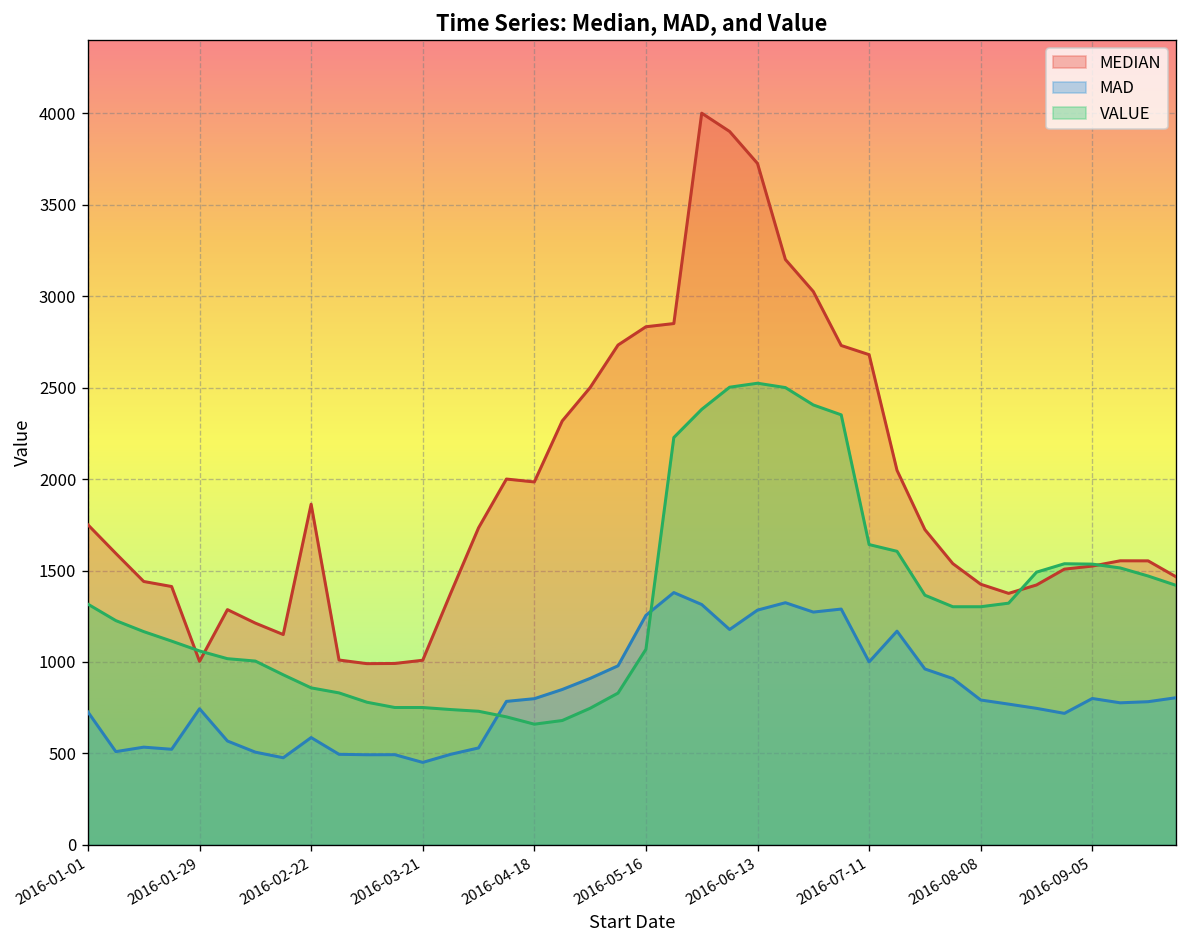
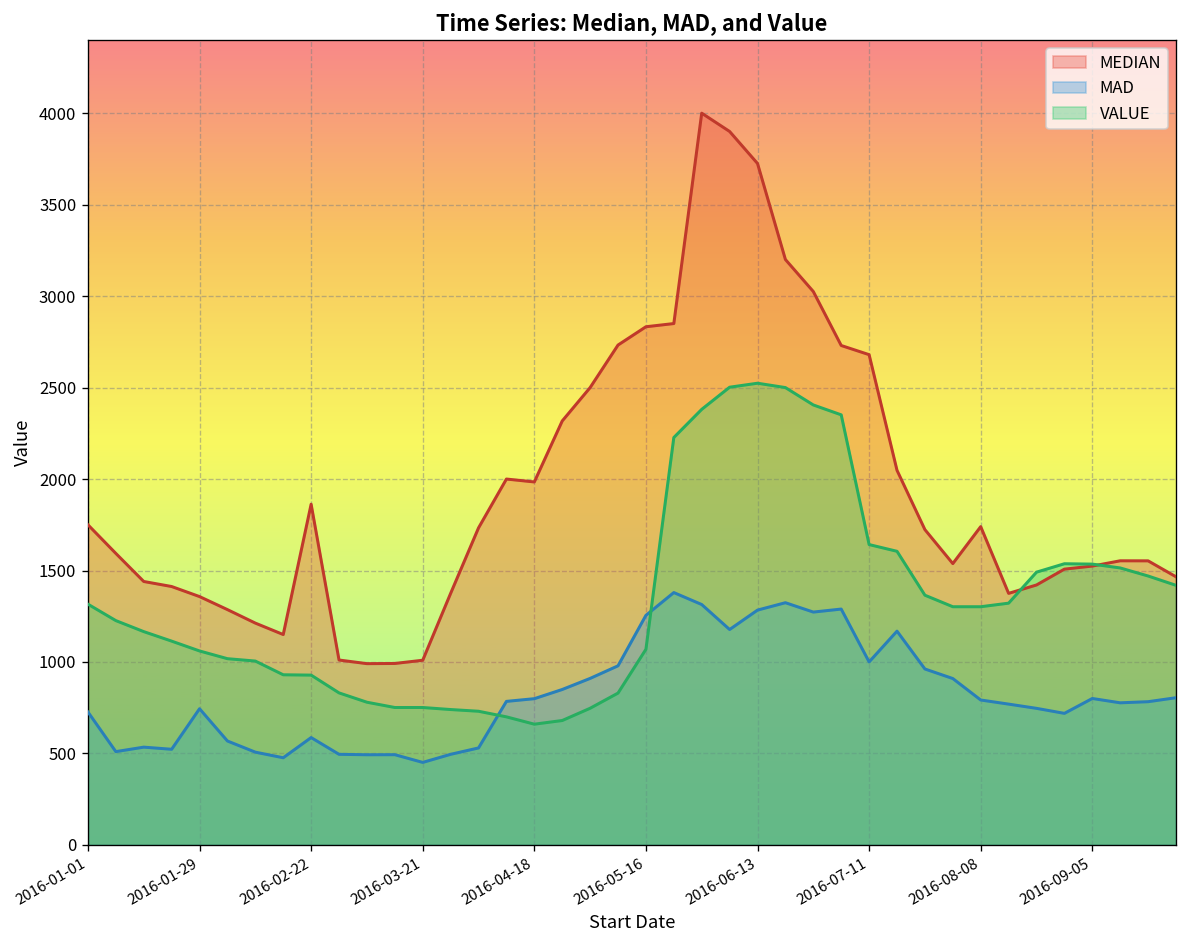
MEDIAN, 2016-01-29: 1000 -> 1360
VALUE, 2016-02-22: 860 -> 930
MEDIAN, 2016-08-08: 1430 -> 1740
